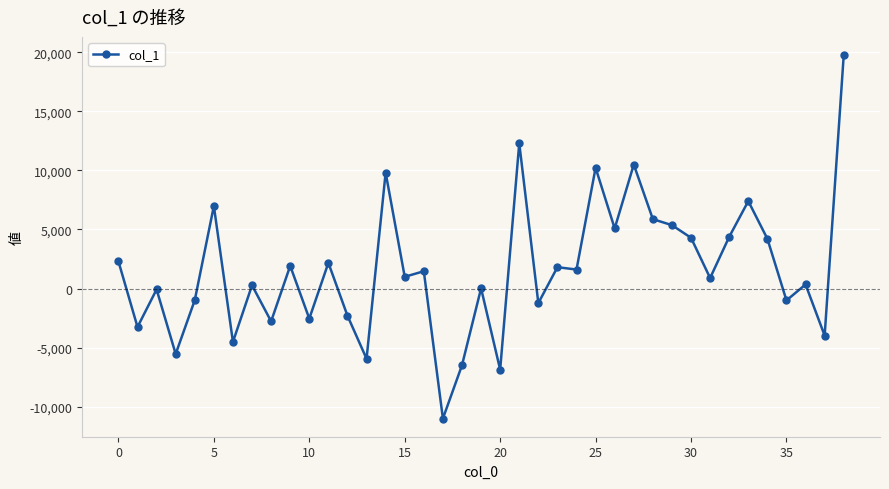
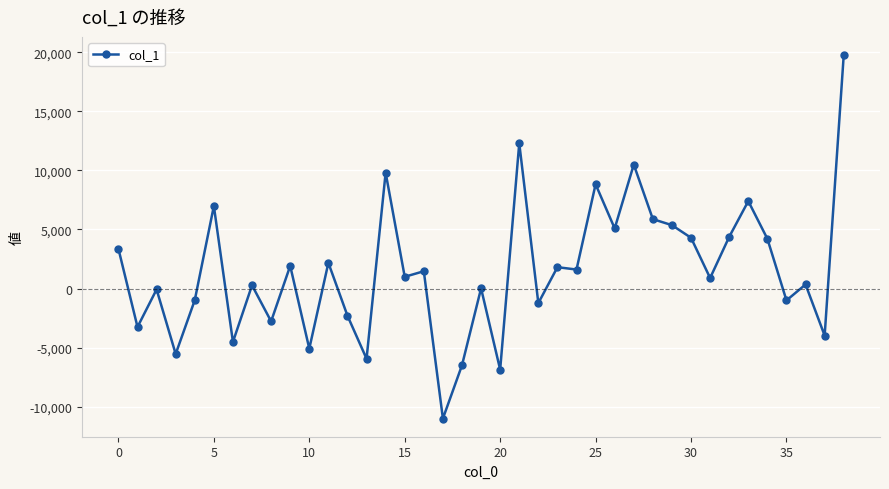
0: 2,300 -> 3,400
10: -2,500 -> -5,100
25: 10,200 -> 8,800
